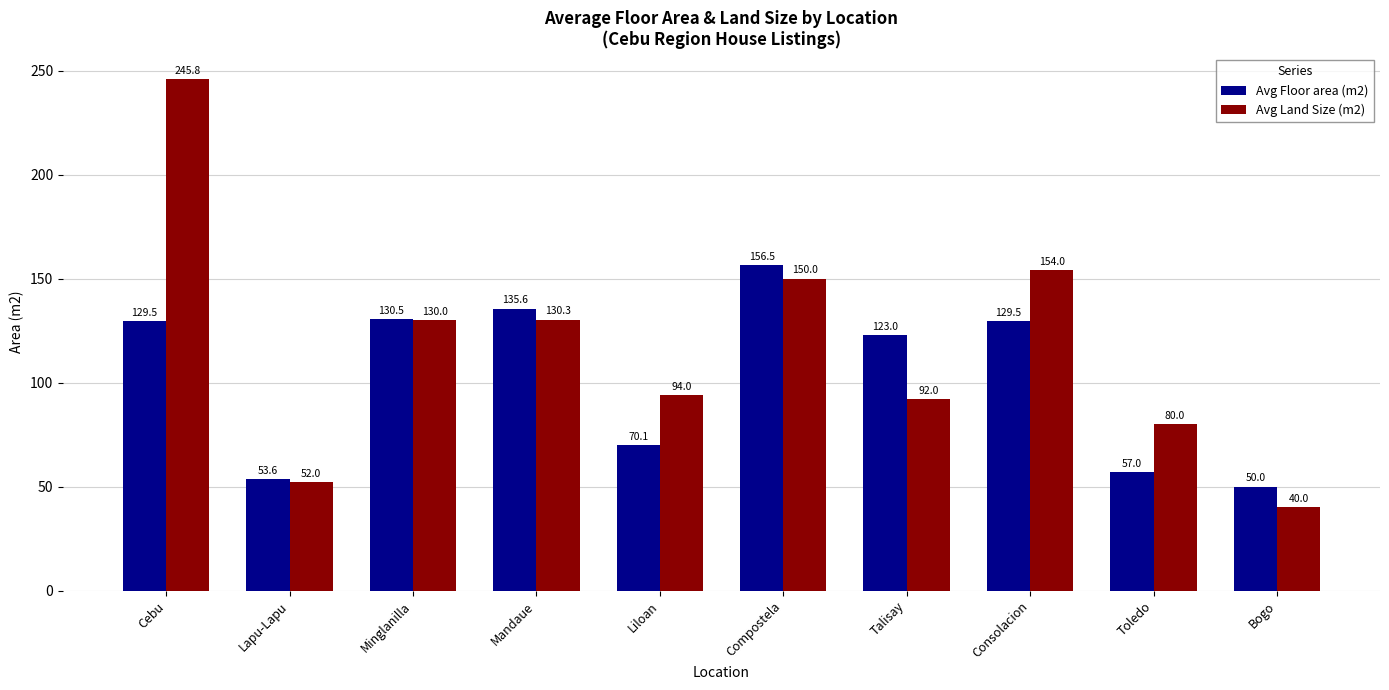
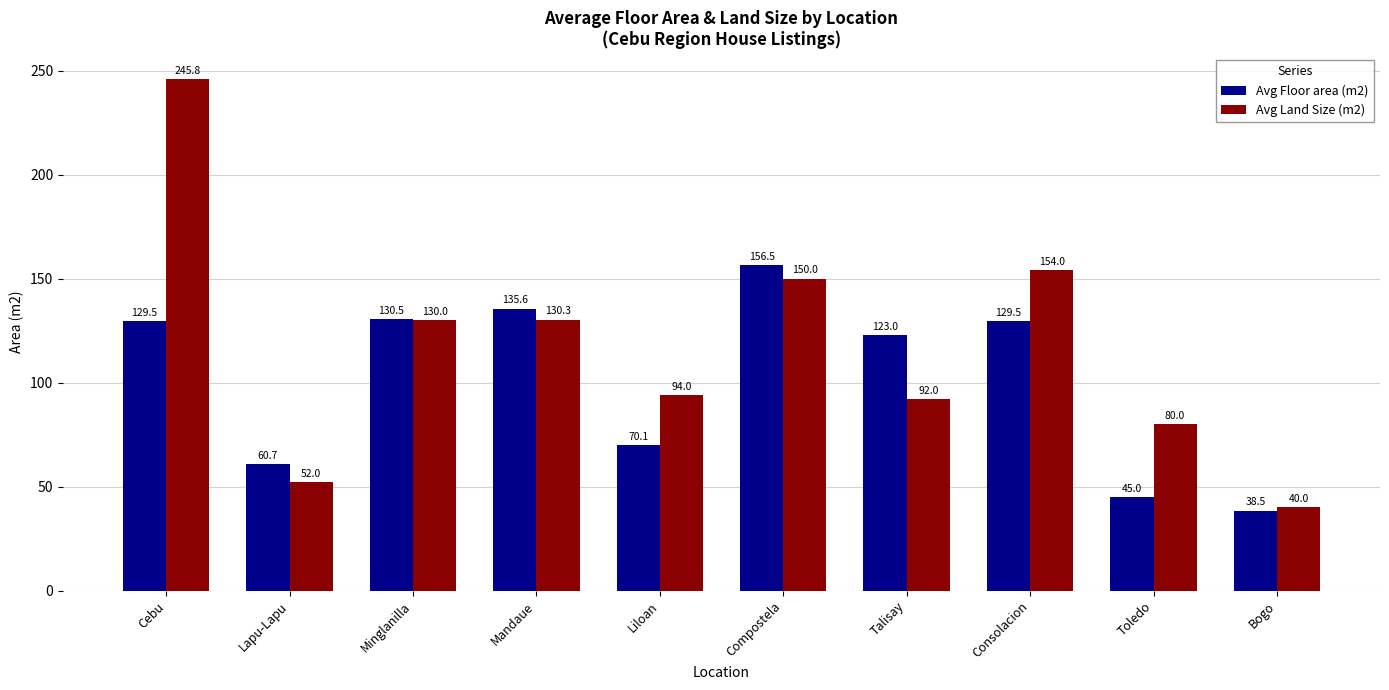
Avg Floor area (m2), Lapu-Lapu: 53.6 -> 60.7
Avg Floor area (m2), Toledo: 57.0 -> 45.0
Avg Floor area (m2), Bogo: 50.0 -> 38.5
